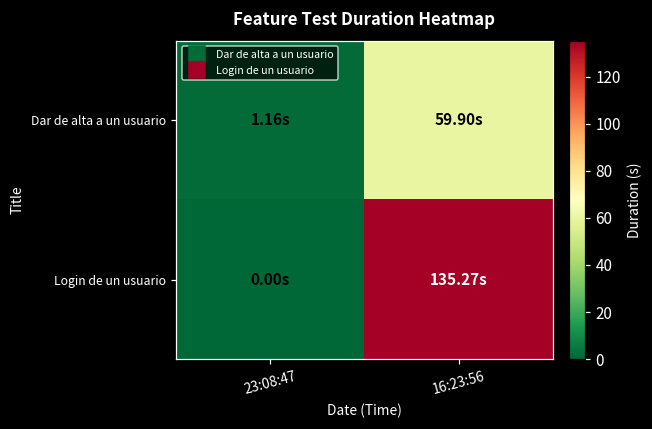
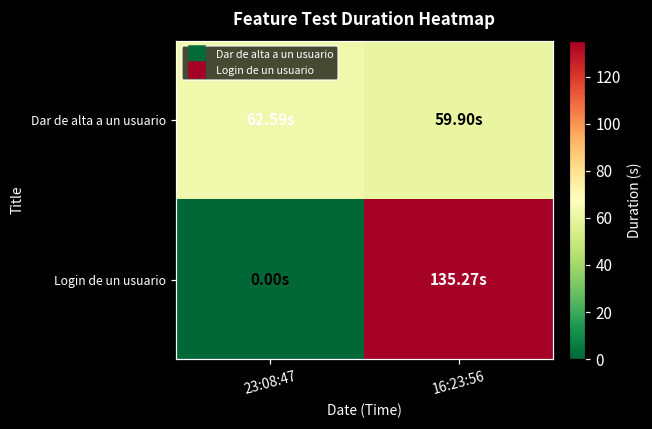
Dar de alta a un usuario, 23:08:47: 1.16s -> 62.59s
